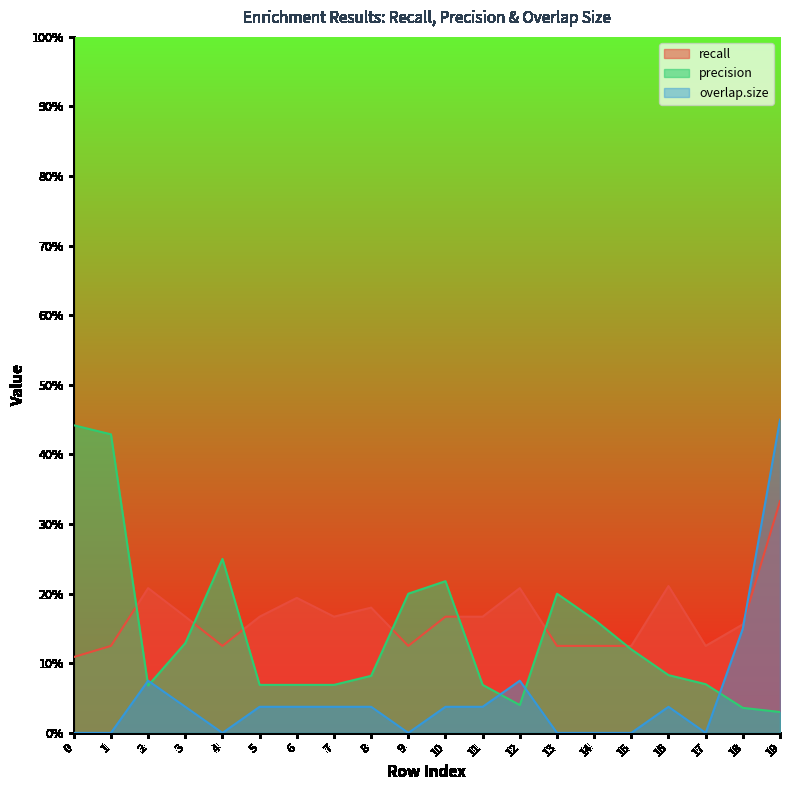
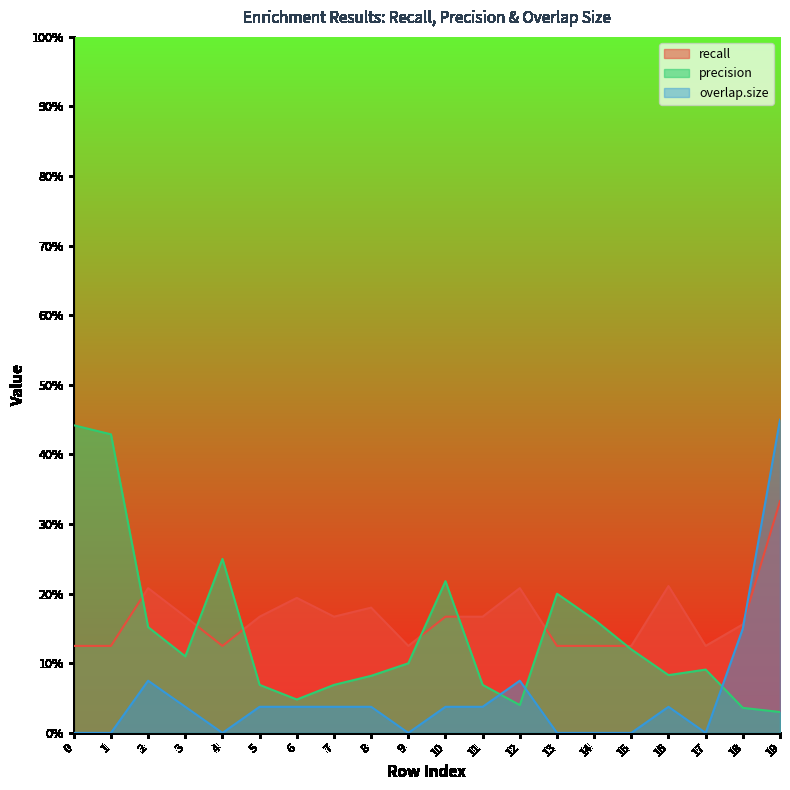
recall, 0: 11% -> 13%
precision, 2: 7% -> 15%
precision, 3: 13% -> 11%
precision, 6: 7% -> 5%
precision, 9: 20% -> 10%
precision, 17: 7% -> 9%
